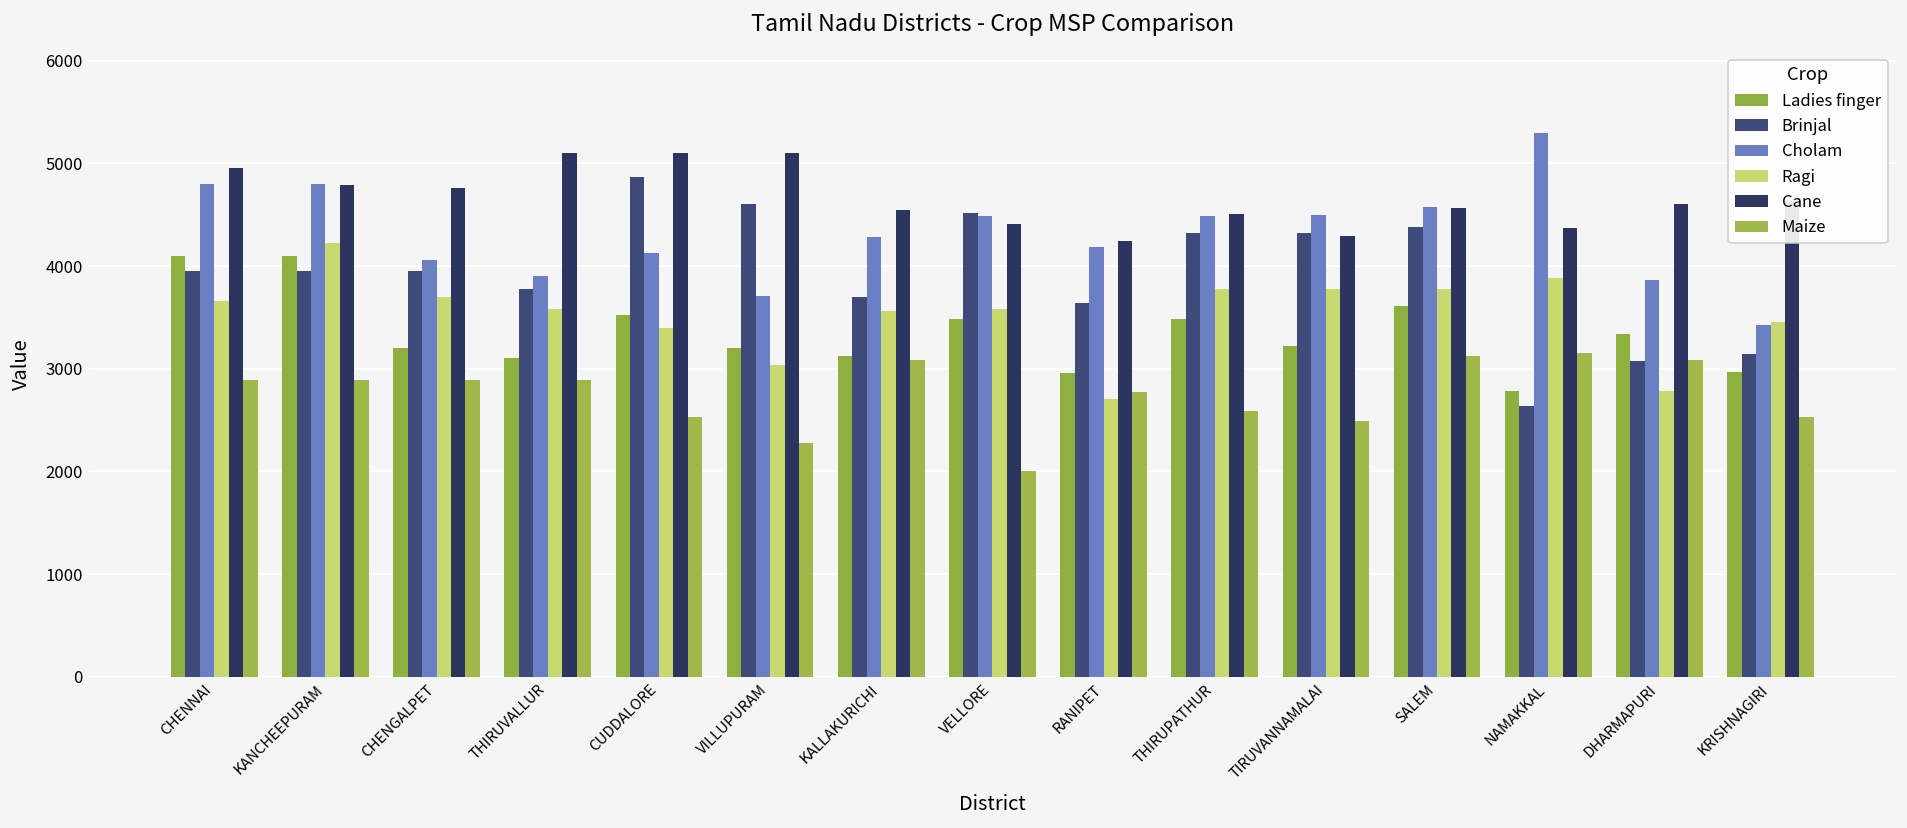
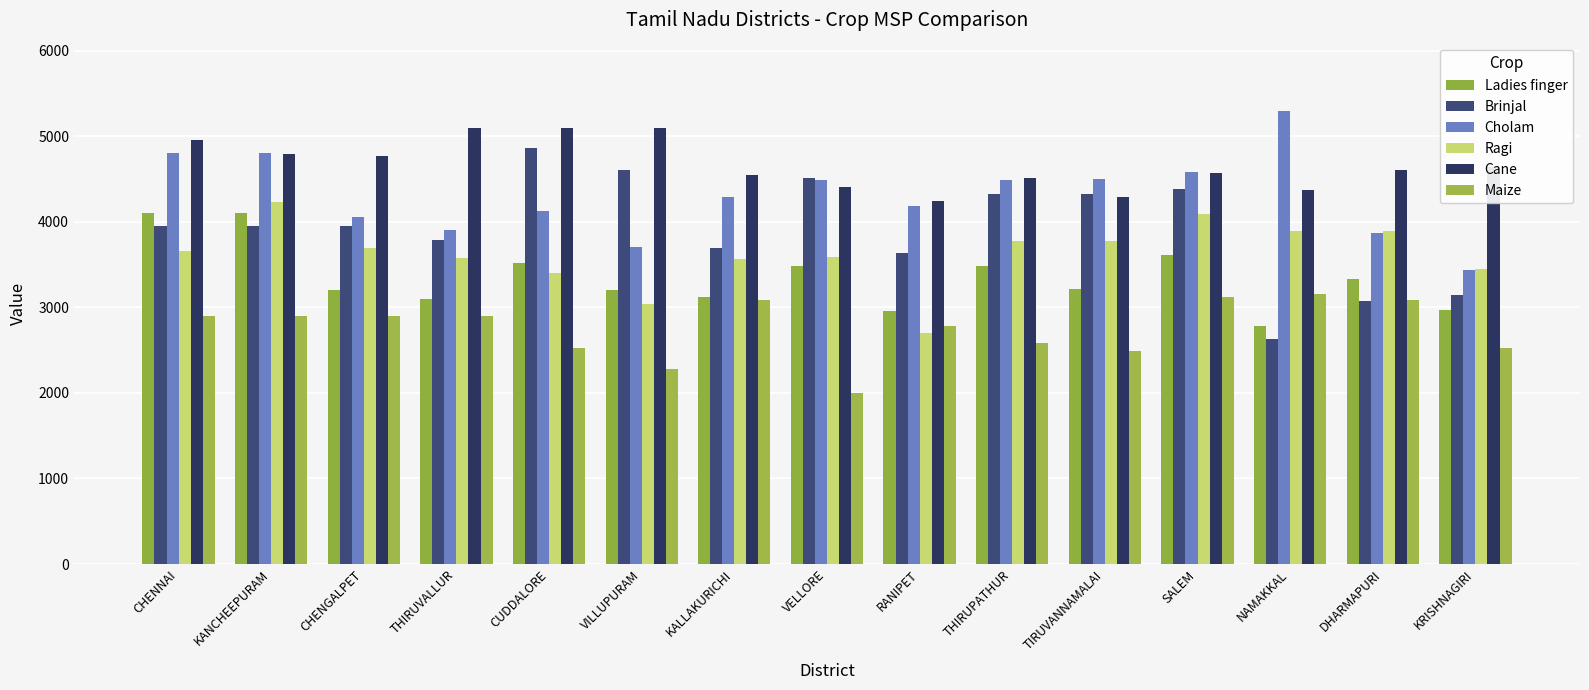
Ragi, SALEM: 3800 -> 4100
Ragi, DHARMAPURI: 2800 -> 3900
